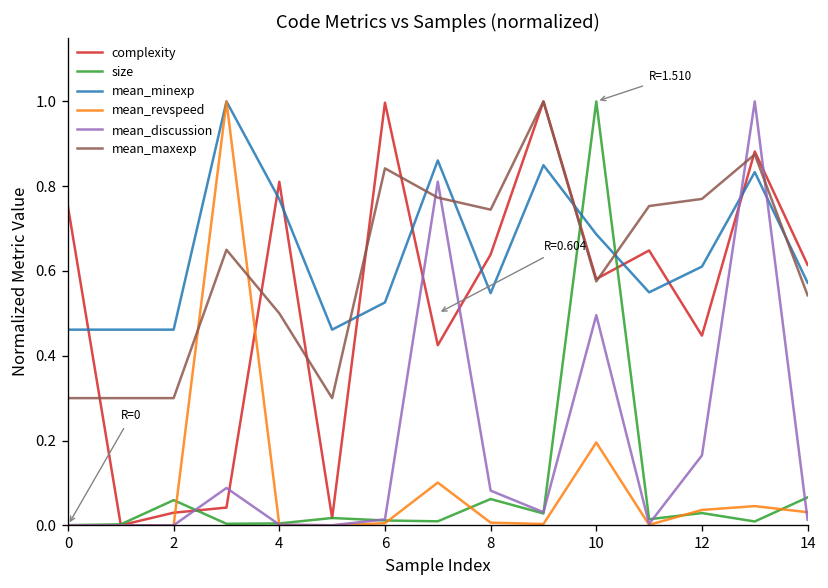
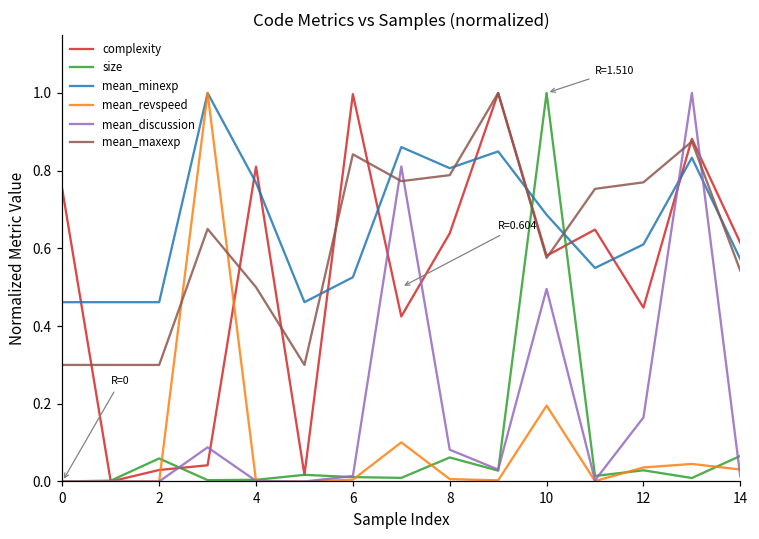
mean_minexp, 8: 0.55 -> 0.81
mean_maxexp, 8: 0.74 -> 0.79
